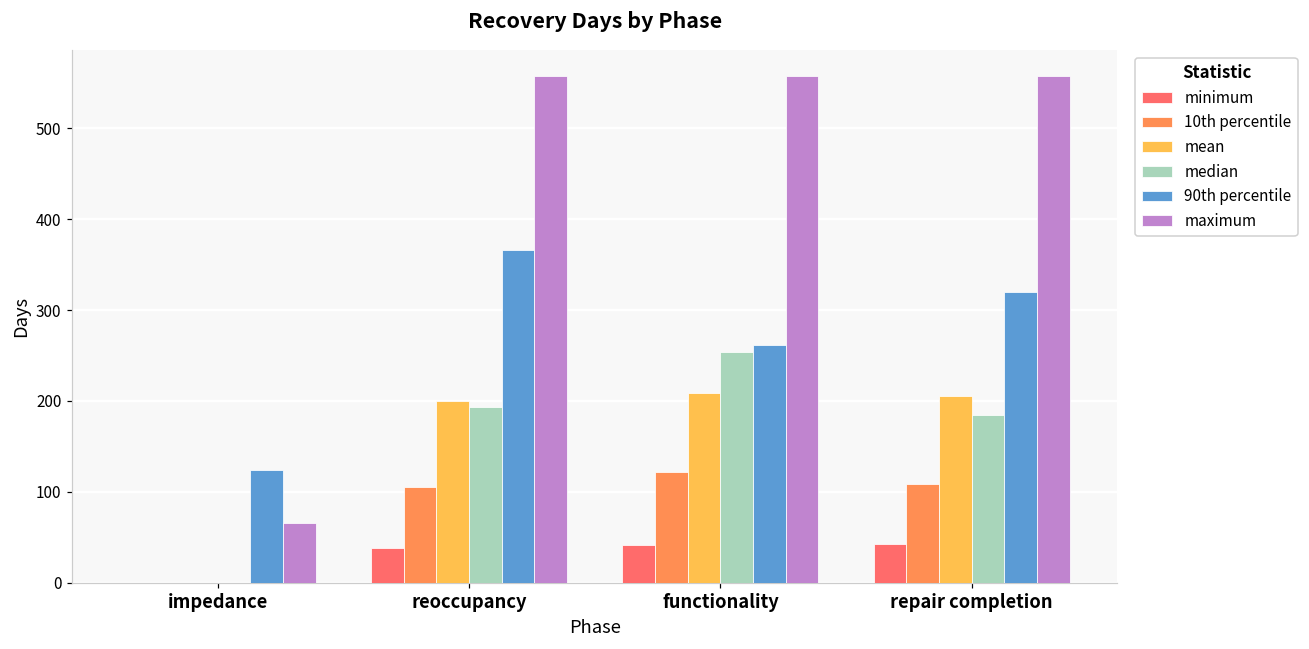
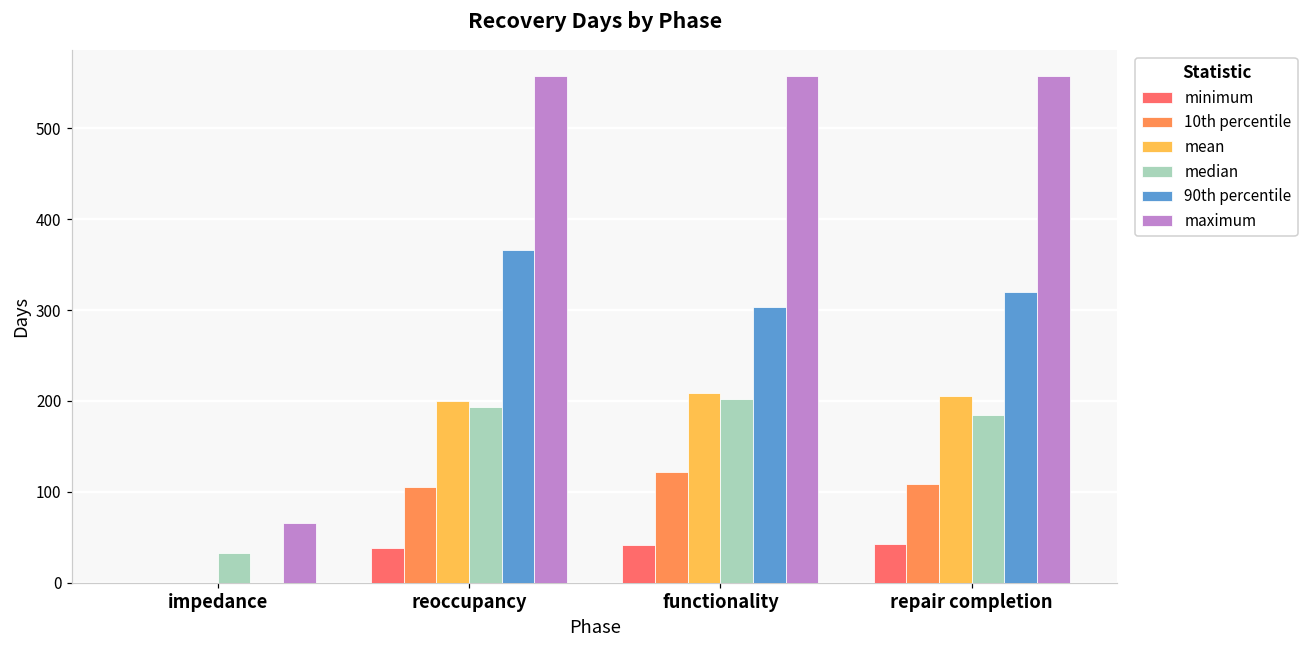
median, impedance: 0 -> 30
90th percentile, impedance: 120 -> 0
median, functionality: 250 -> 200
90th percentile, functionality: 260 -> 300
